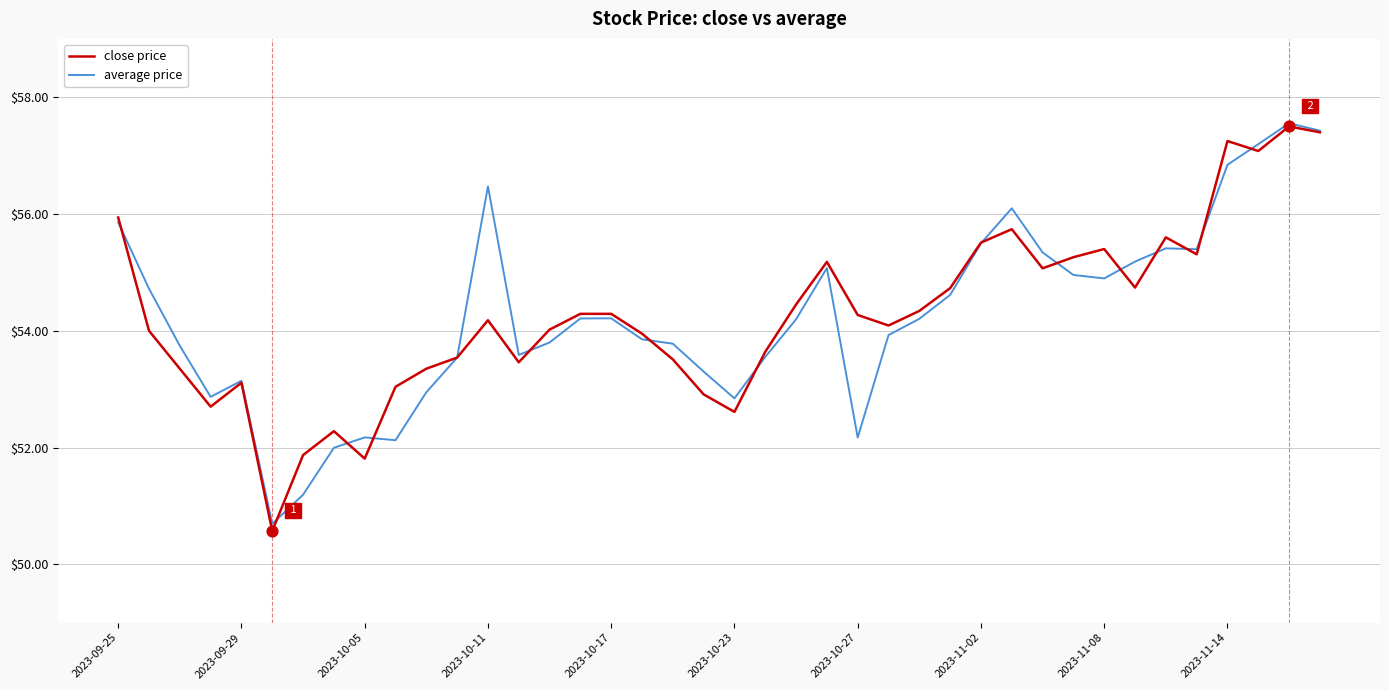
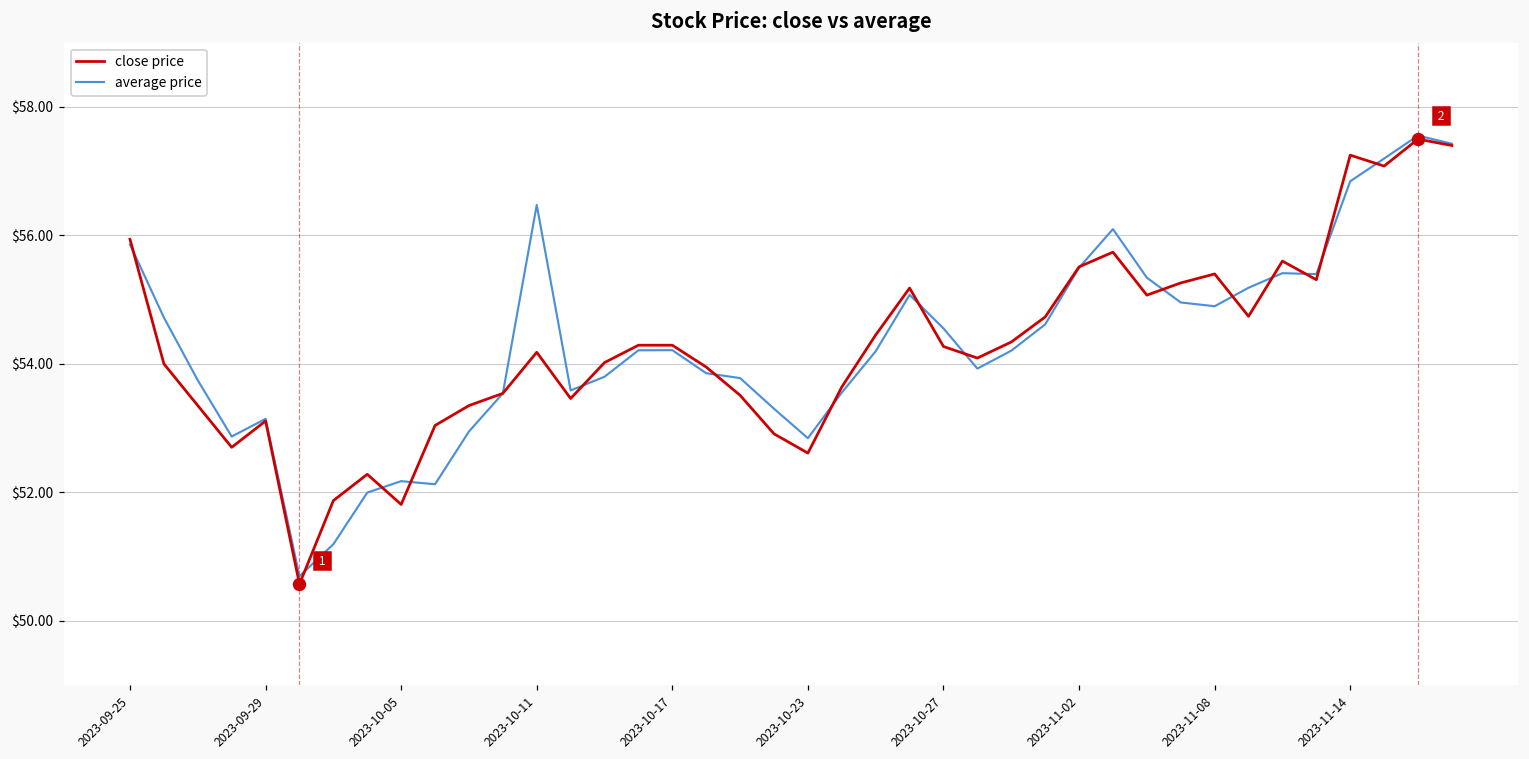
average price, 2023-10-27: $52.2 -> $54.6
